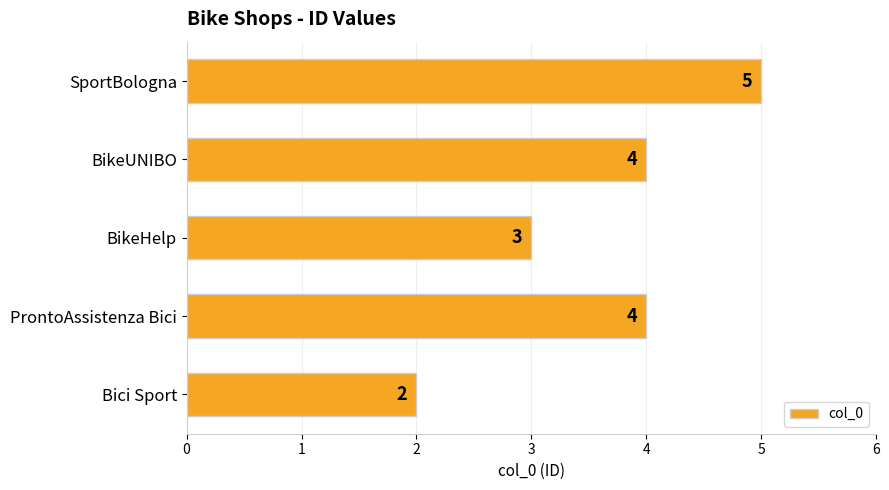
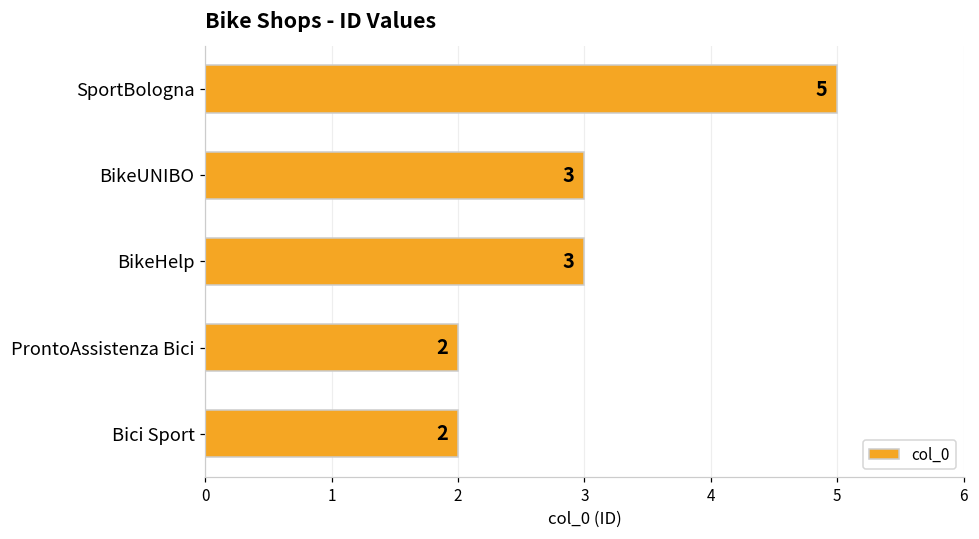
BikeUNIBO: 4 -> 3
ProntoAssistenza Bici: 4 -> 2
